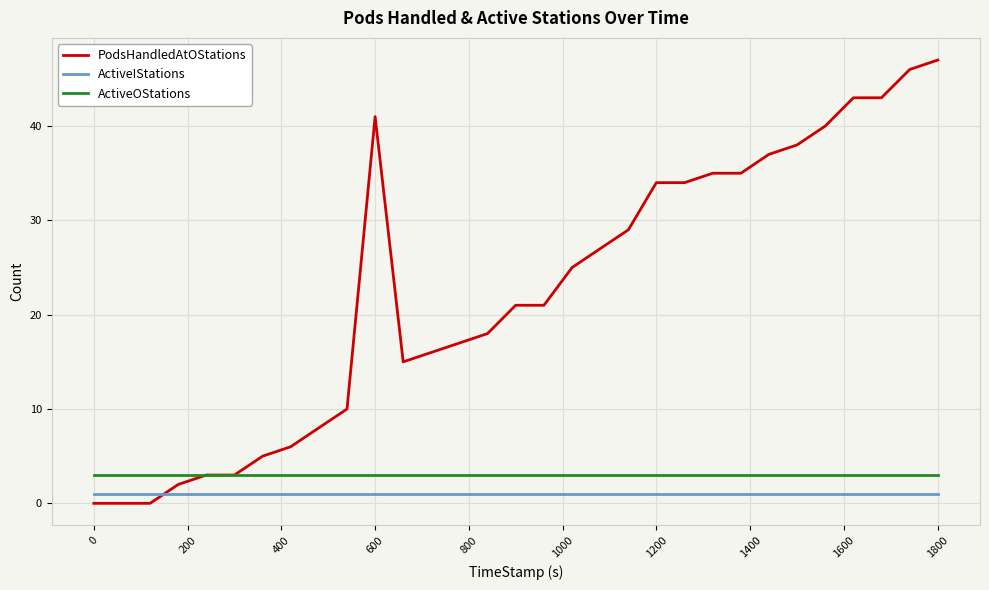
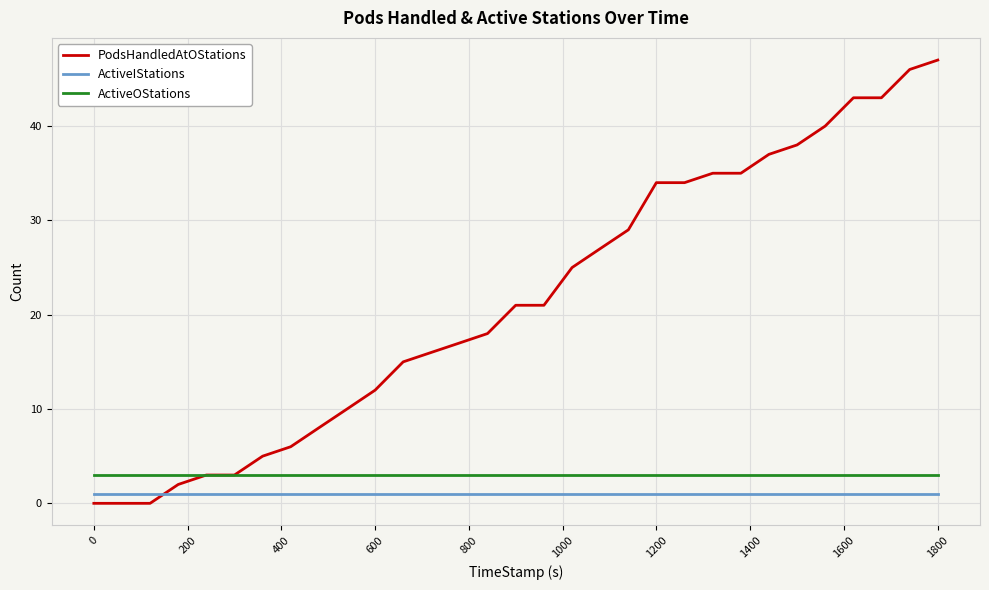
PodsHandledAtOStations, 600: 41 -> 12
